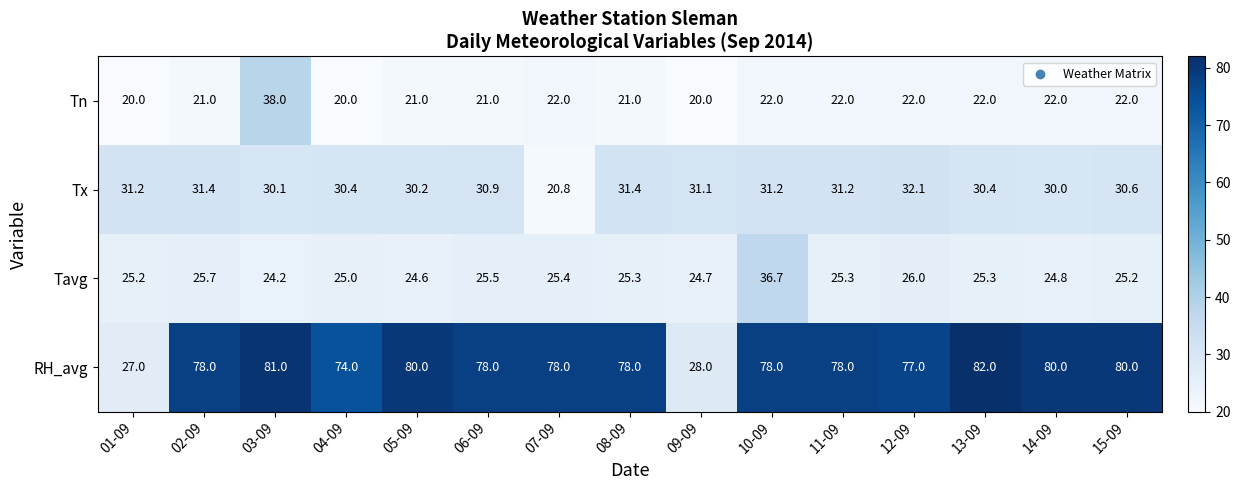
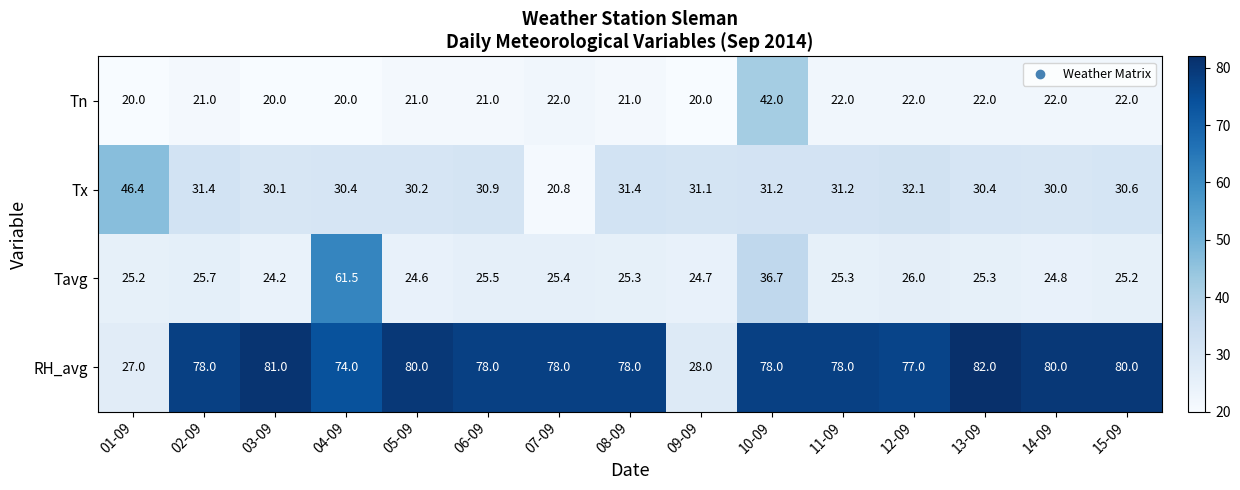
Tn, 03-09: 38.0 -> 20.0
Tn, 10-09: 22.0 -> 42.0
Tx, 01-09: 31.2 -> 46.4
Tavg, 04-09: 25.0 -> 61.5
